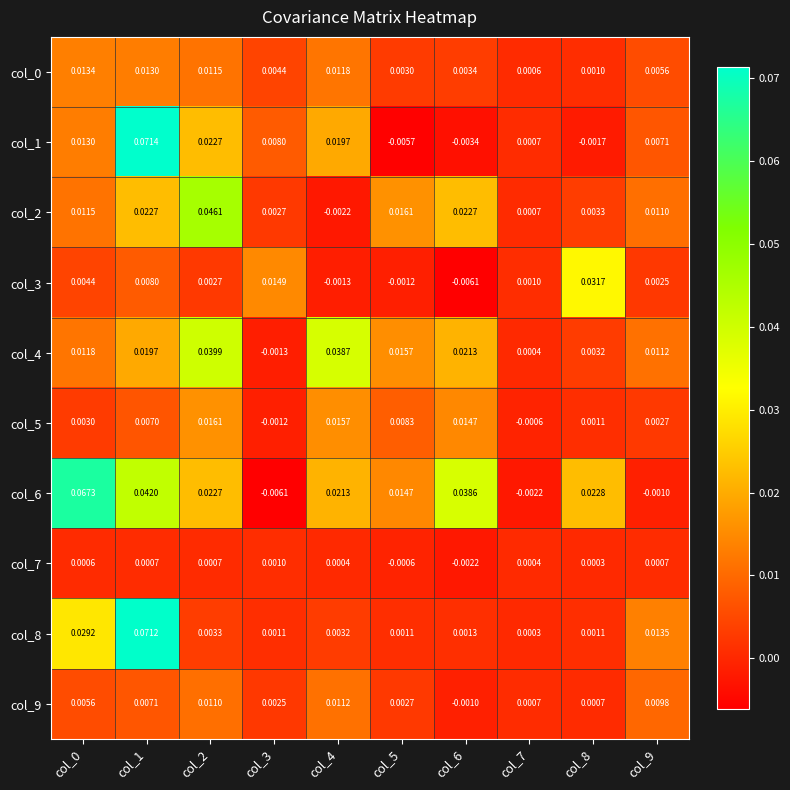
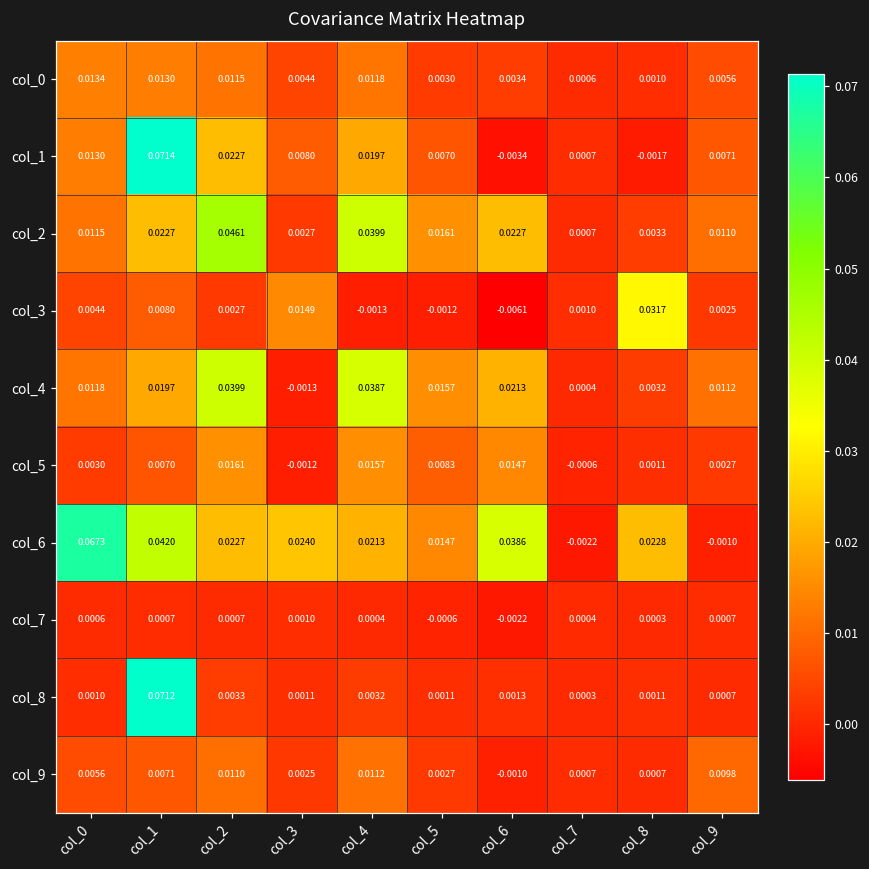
col_1, col_5: -0.0057 -> 0.0070
col_2, col_4: -0.0022 -> 0.0399
col_6, col_3: -0.0061 -> 0.0240
col_8, col_0: 0.0292 -> 0.0010
col_8, col_9: 0.0135 -> 0.0007
